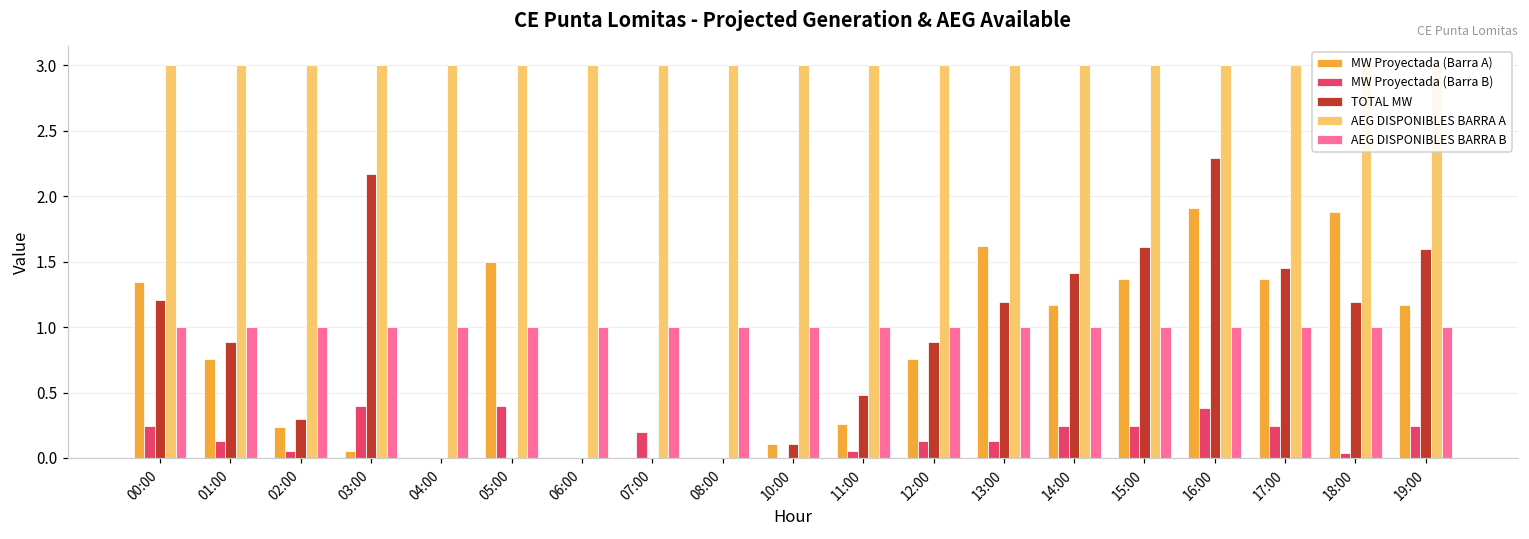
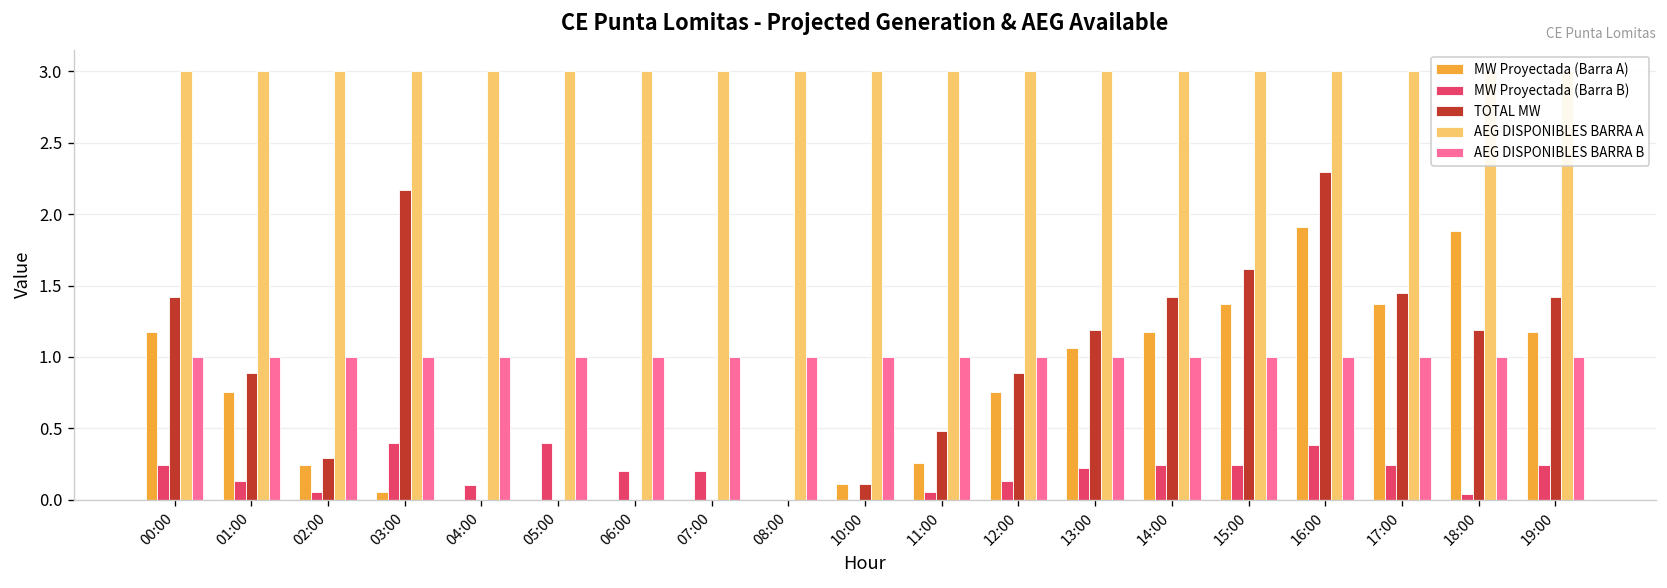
MW Proyectada (Barra A), 00:00: 1.35 -> 1.17
TOTAL MW, 00:00: 1.21 -> 1.42
MW Proyectada (Barra B), 04:00: 0.0 -> 0.1
MW Proyectada (Barra A), 05:00: 1.5 -> 0.0
MW Proyectada (Barra B), 06:00: 0.0 -> 0.2
MW Proyectada (Barra A), 13:00: 1.62 -> 1.06
MW Proyectada (Barra B), 13:00: 0.13 -> 0.22
TOTAL MW, 19:00: 1.59 -> 1.42
